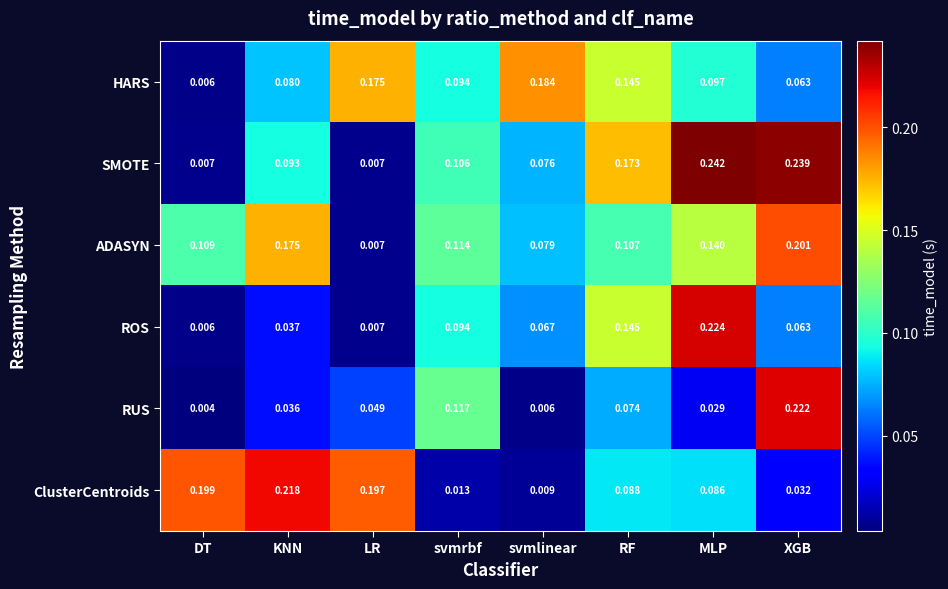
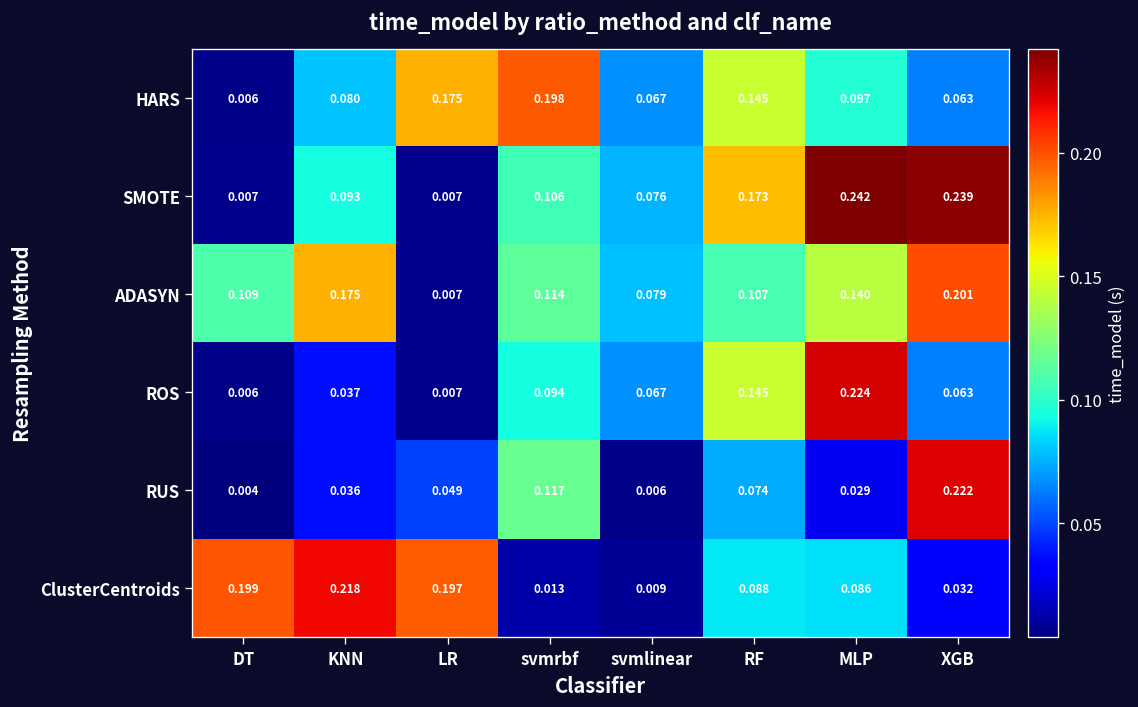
HARS, svmrbf: 0.094 -> 0.198
HARS, svmlinear: 0.184 -> 0.067
